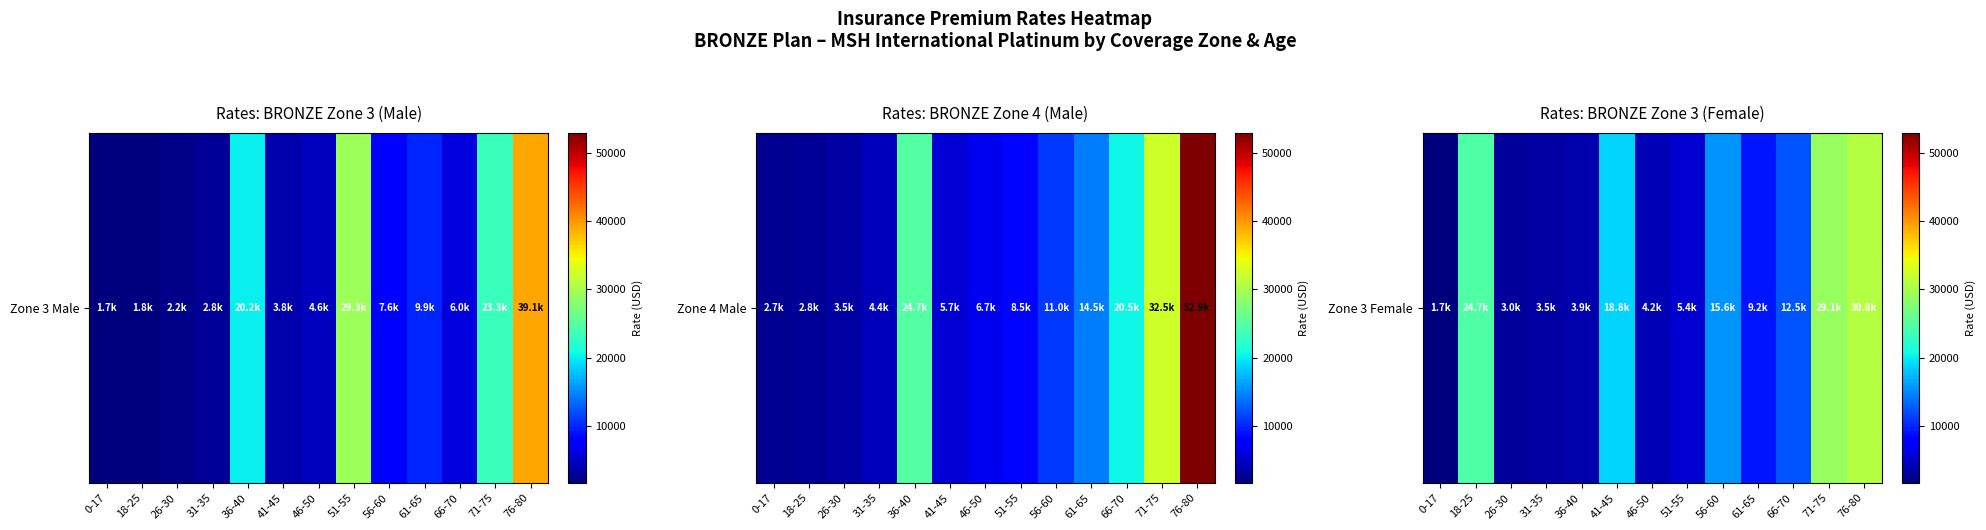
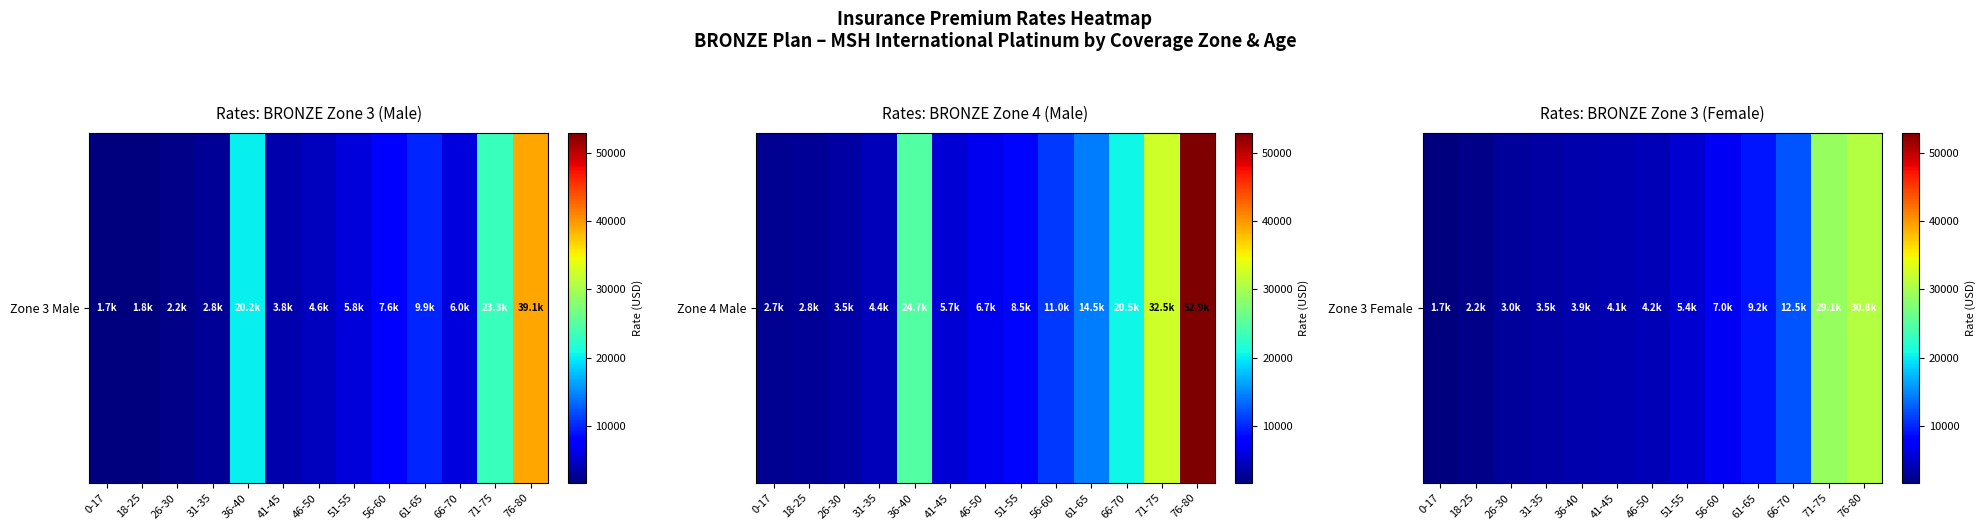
Rates: BRONZE Zone 3 (Male), Zone 3 Male, 51-55: 29.3k -> 5.8k
Rates: BRONZE Zone 3 (Female), Zone 3 Female, 18-25: 24.7k -> 2.2k
Rates: BRONZE Zone 3 (Female), Zone 3 Female, 41-45: 18.8k -> 4.1k
Rates: BRONZE Zone 3 (Female), Zone 3 Female, 56-60: 15.6k -> 7.0k
